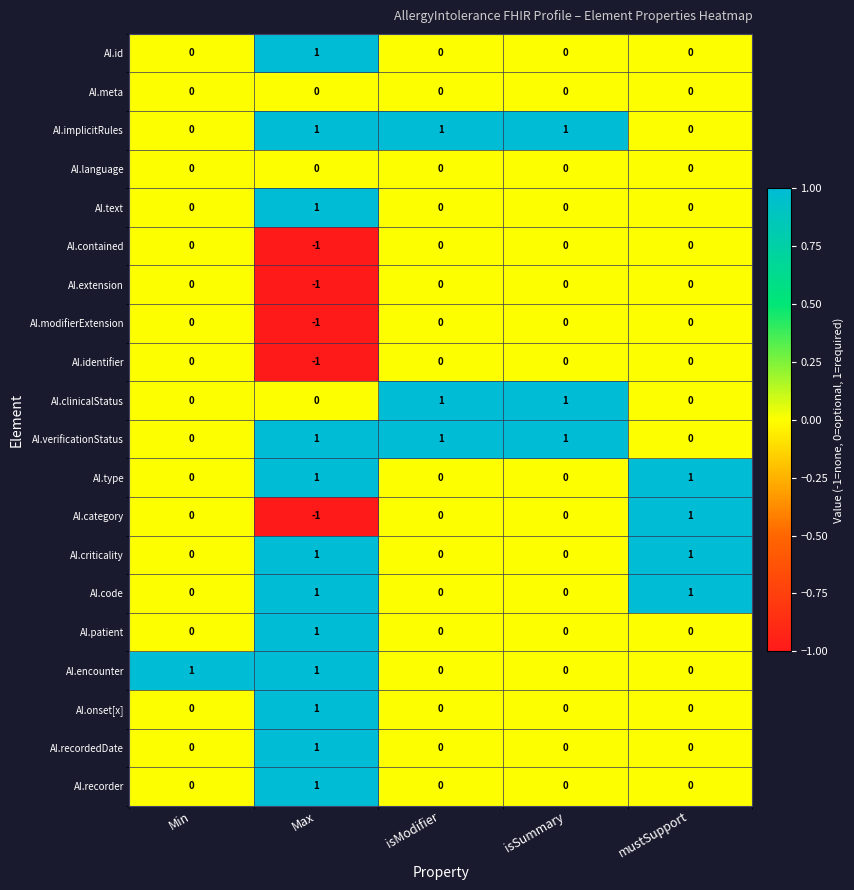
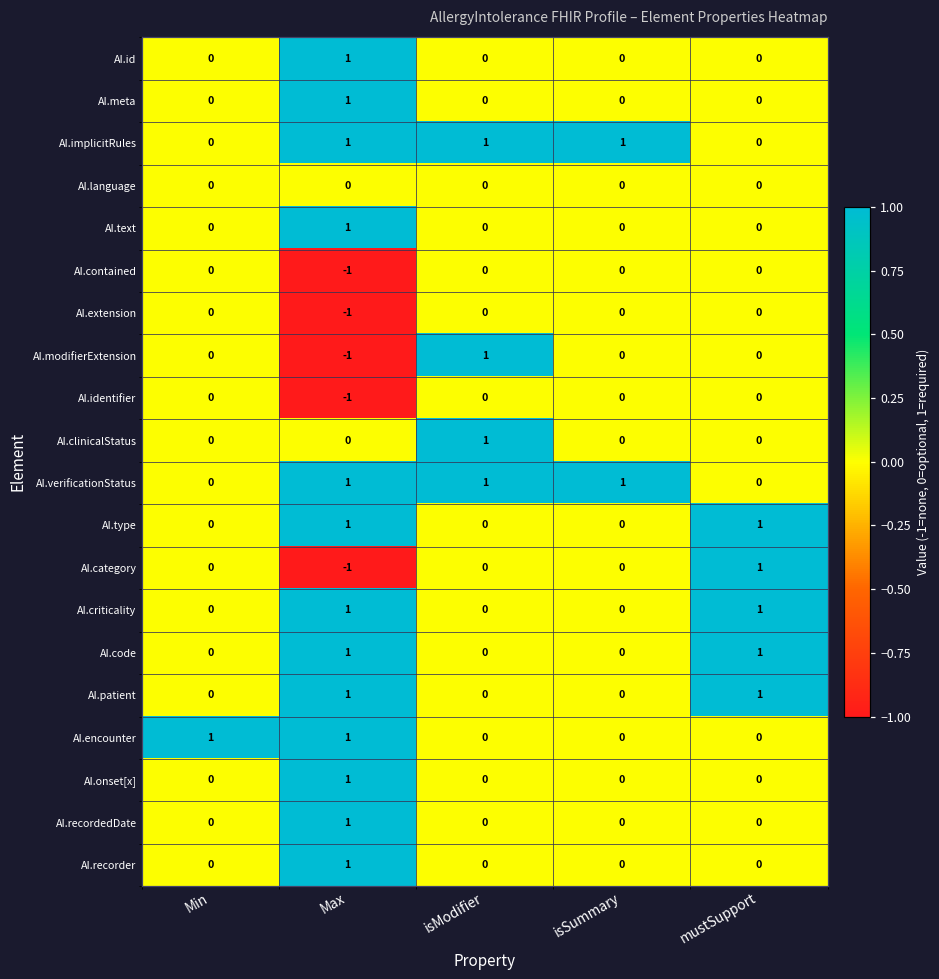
AI.meta, Max: 0 -> 1
AI.modifierExtension, isModifier: 0 -> 1
AI.clinicalStatus, isSummary: 1 -> 0
AI.patient, mustSupport: 0 -> 1
